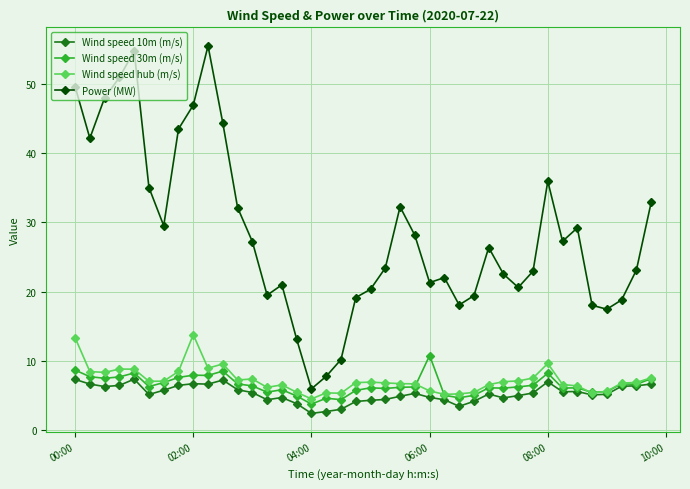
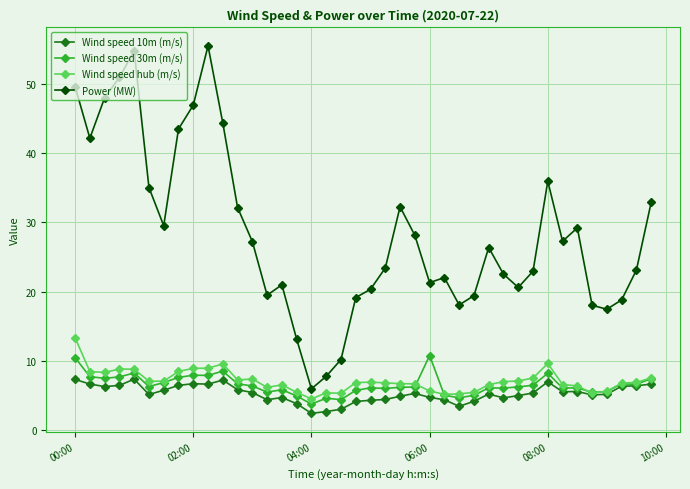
Wind speed 30m (m/s), 00:00: 9 -> 10
Wind speed hub (m/s), 02:00: 14 -> 9
